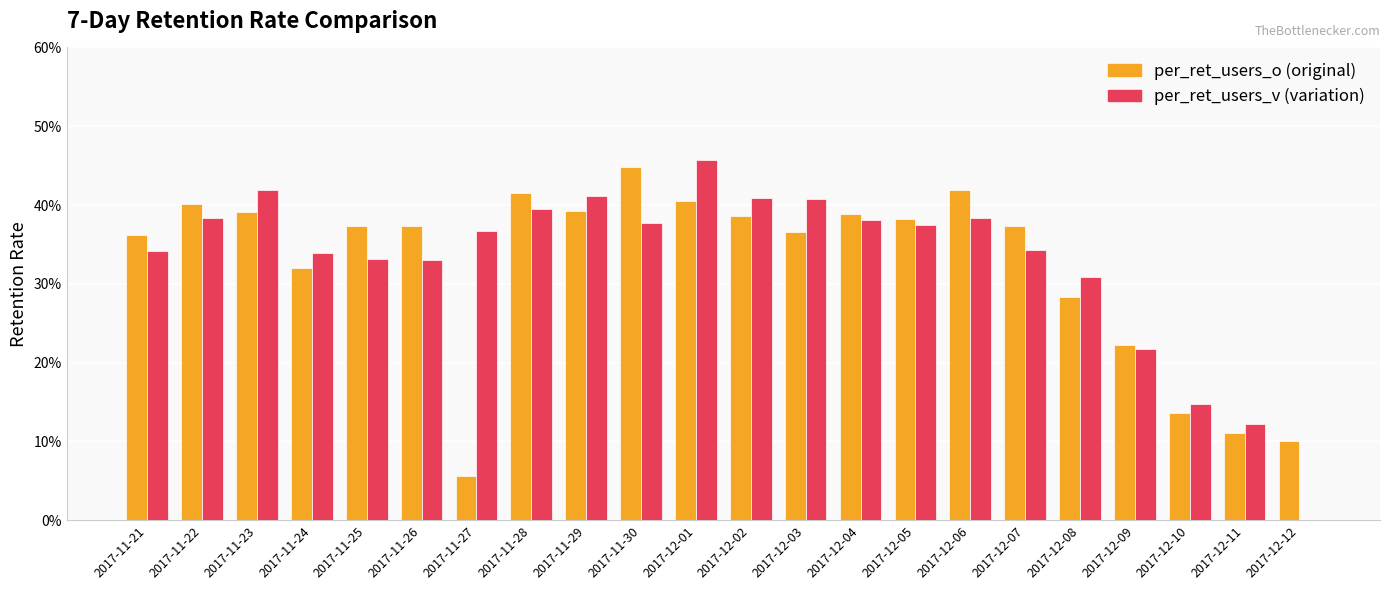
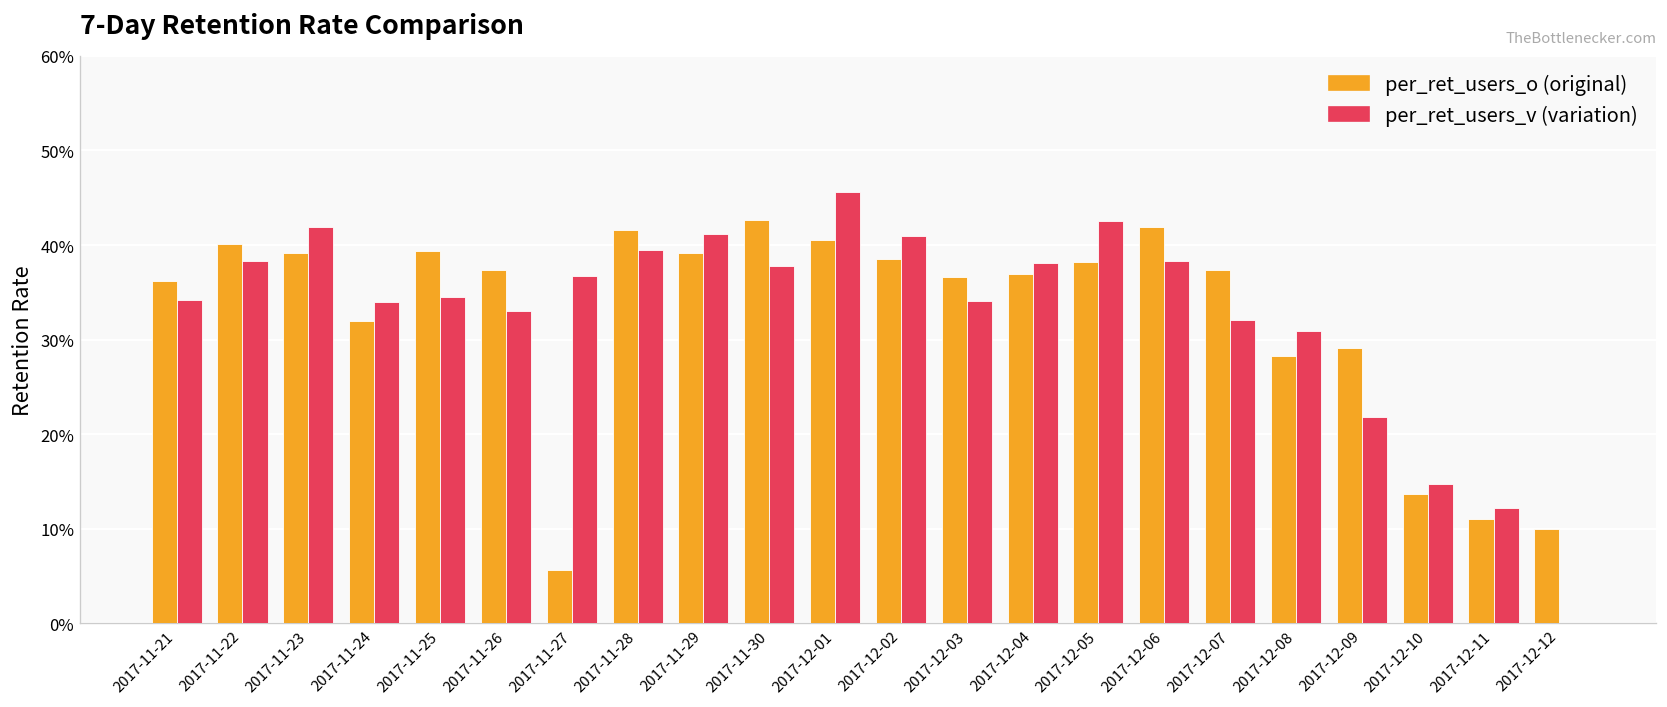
per_ret_users_o (original), 2017-11-25: 37% -> 39%
per_ret_users_v (variation), 2017-11-25: 33% -> 35%
per_ret_users_o (original), 2017-11-30: 45% -> 43%
per_ret_users_v (variation), 2017-12-03: 41% -> 34%
per_ret_users_o (original), 2017-12-04: 39% -> 37%
per_ret_users_v (variation), 2017-12-05: 37% -> 43%
per_ret_users_v (variation), 2017-12-07: 34% -> 32%
per_ret_users_o (original), 2017-12-09: 22% -> 29%
